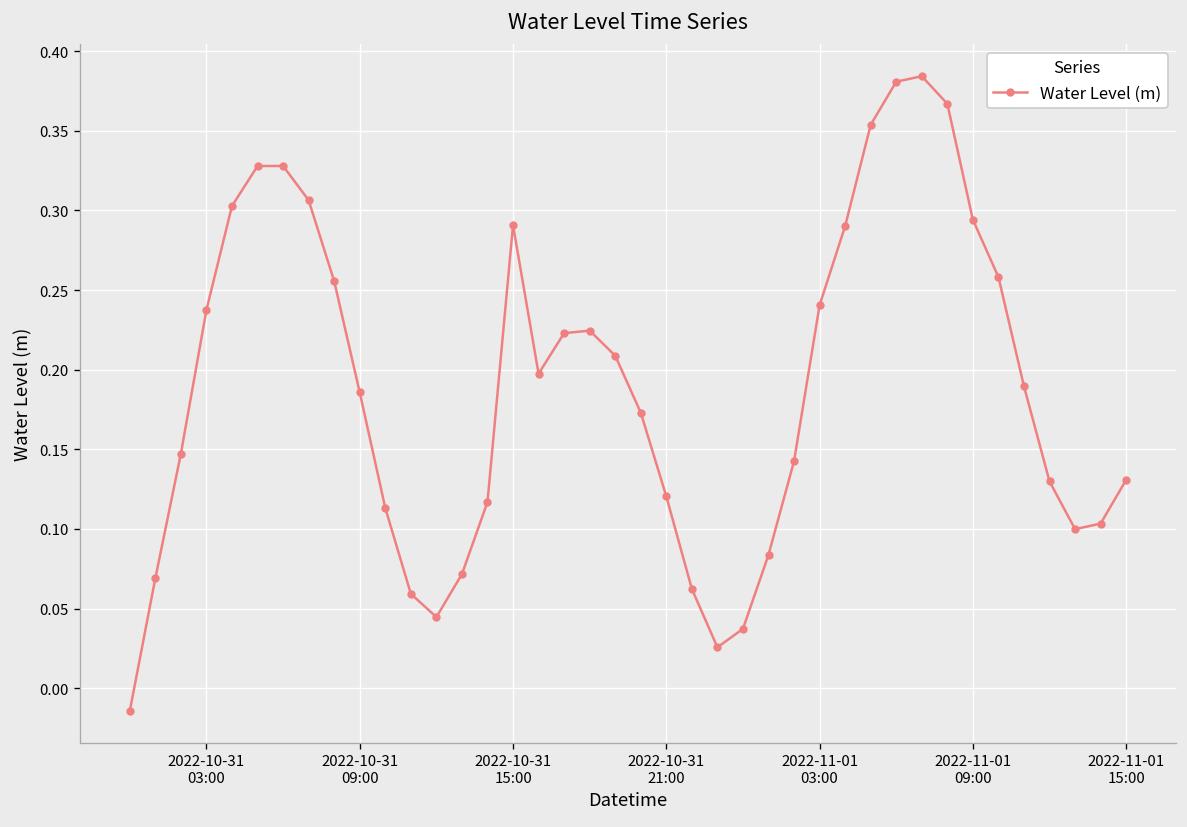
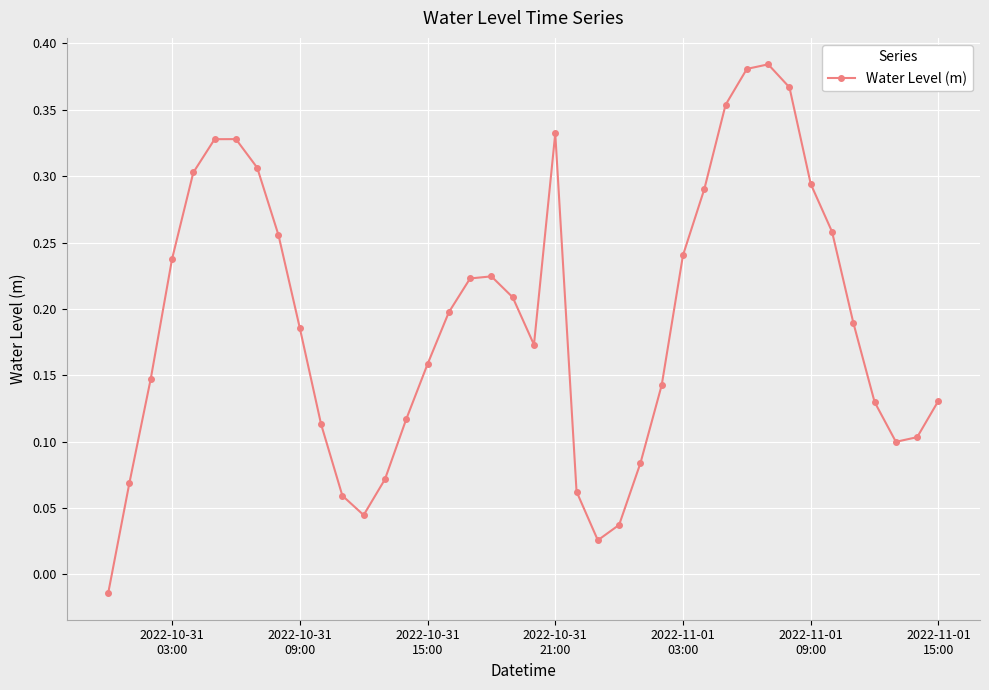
2022-10-31 15:00: 0.291 -> 0.158
2022-10-31 21:00: 0.120 -> 0.332
